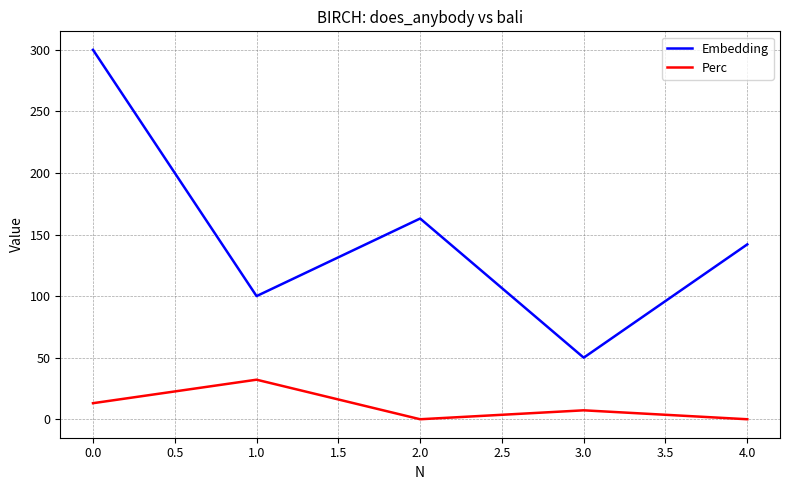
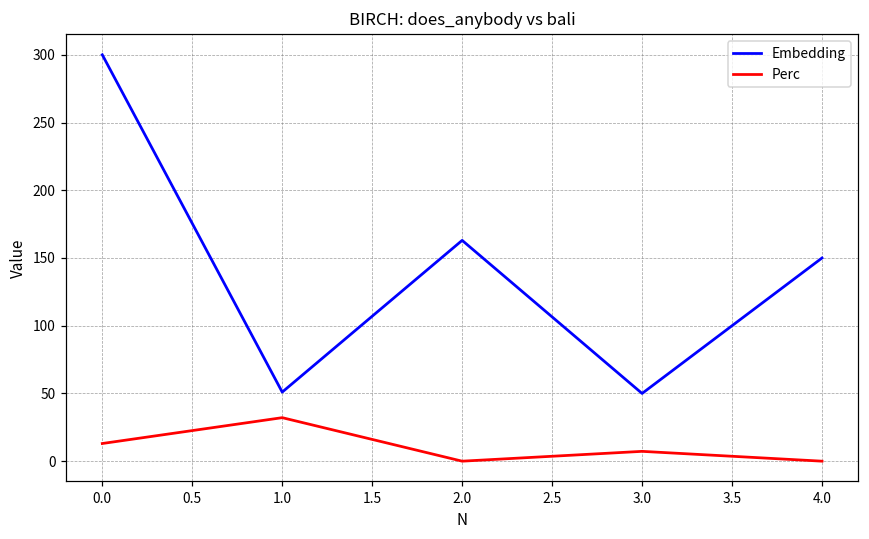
Embedding, 1.0: 100 -> 51
Embedding, 4.0: 142 -> 150
